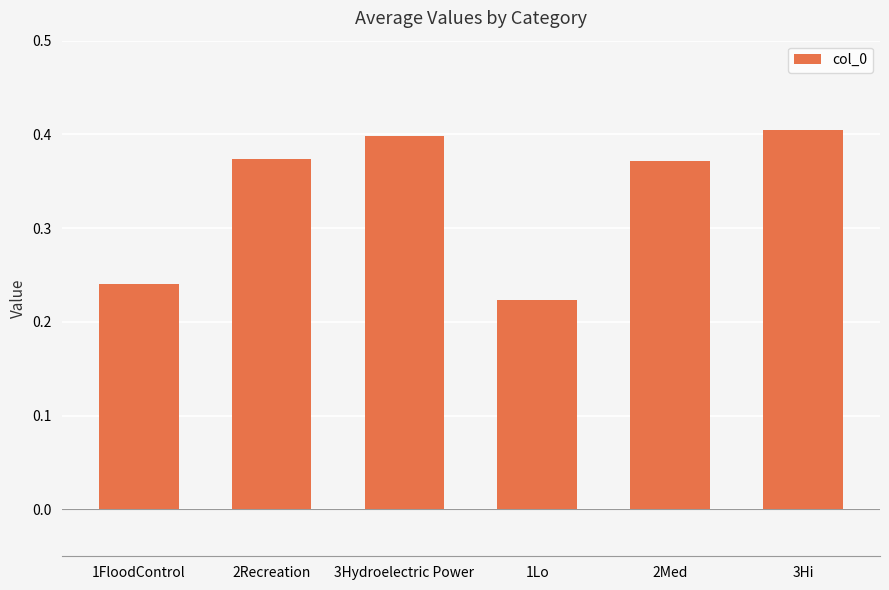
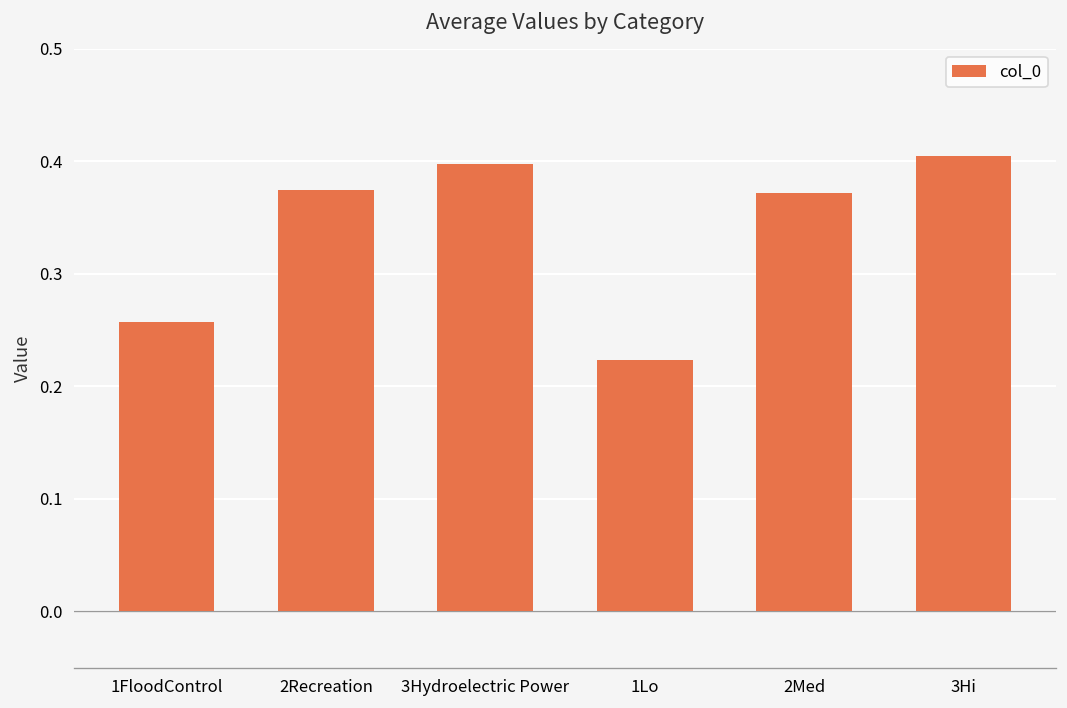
1FloodControl: 0.24 -> 0.26
